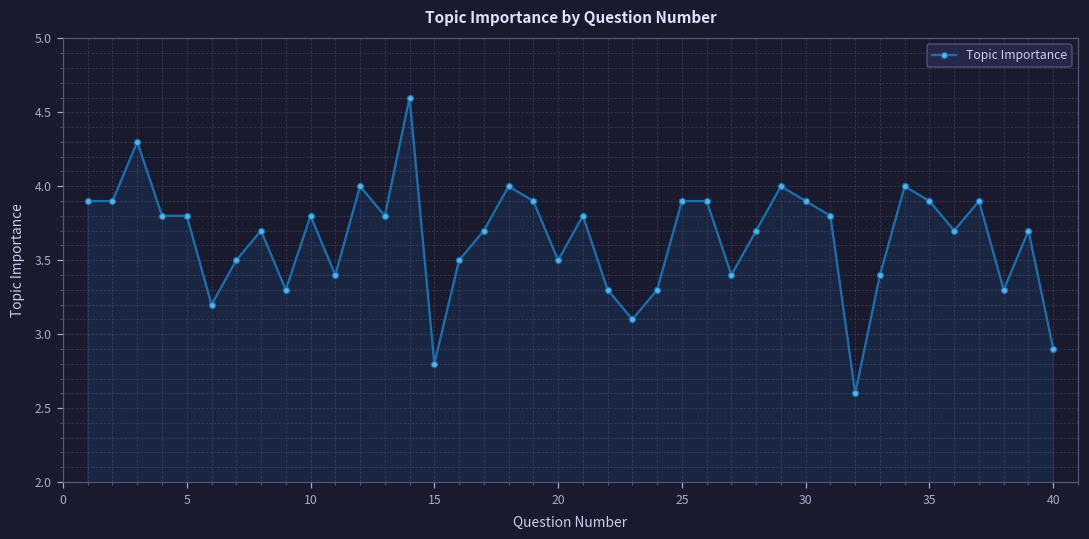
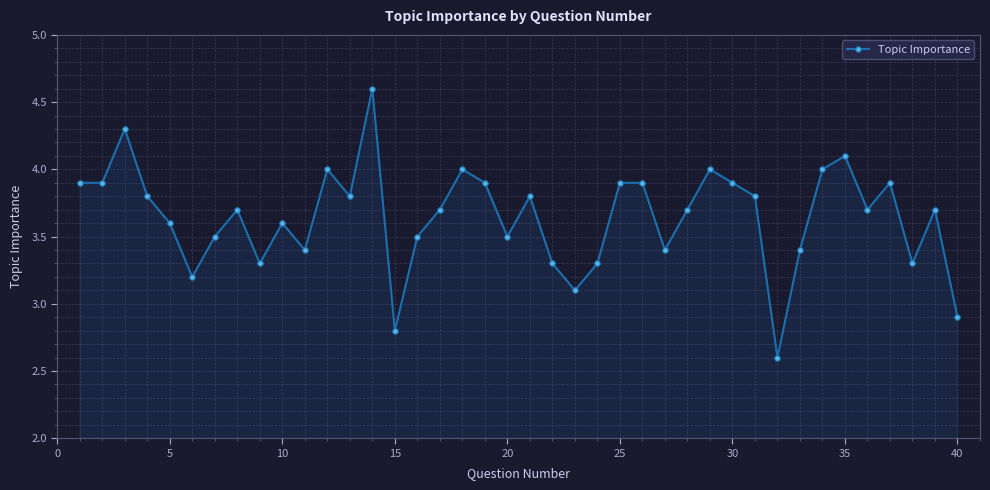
5: 3.8 -> 3.6
10: 3.8 -> 3.6
35: 3.9 -> 4.1
